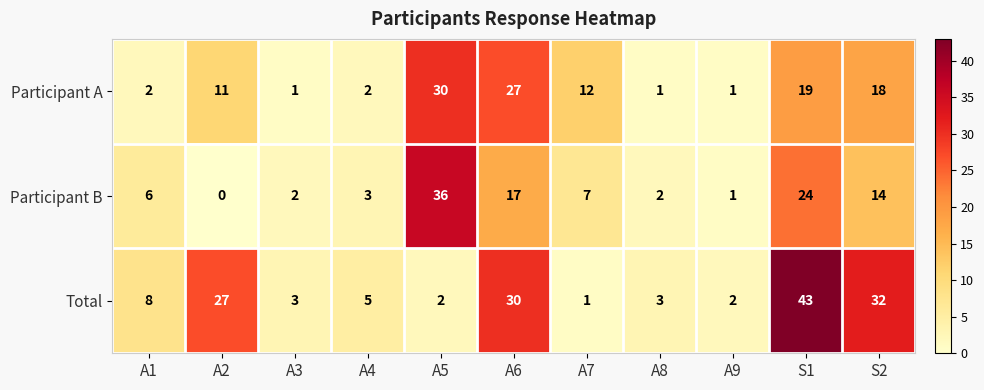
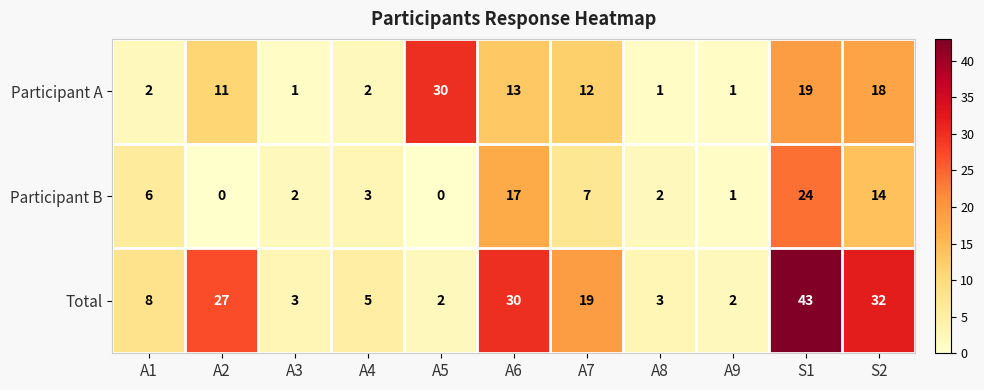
Participant A, A6: 27 -> 13
Participant B, A5: 36 -> 0
Total, A7: 1 -> 19
